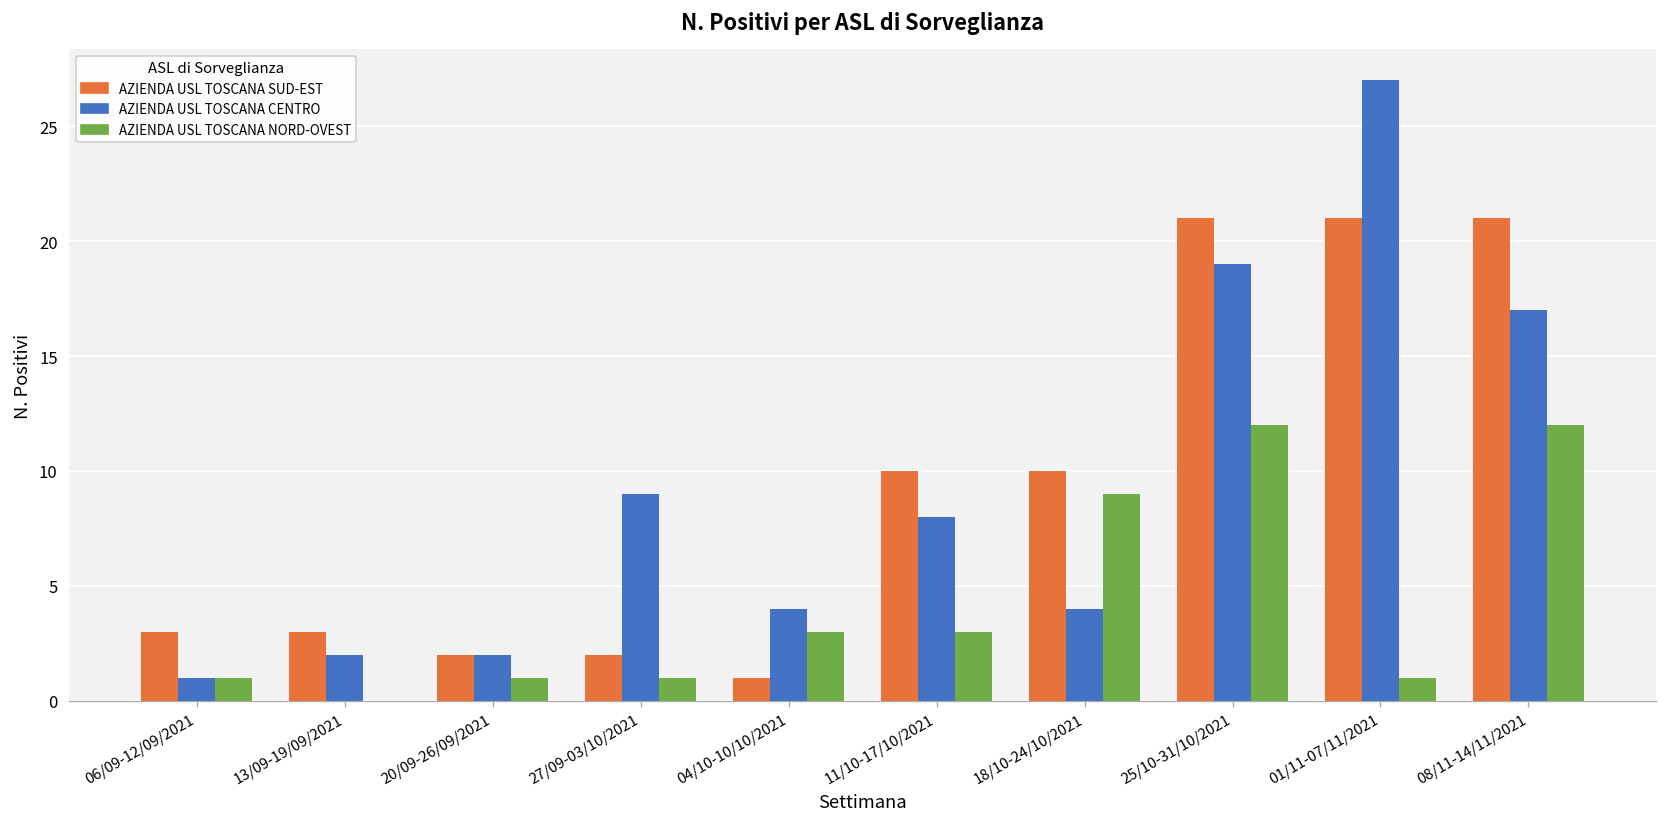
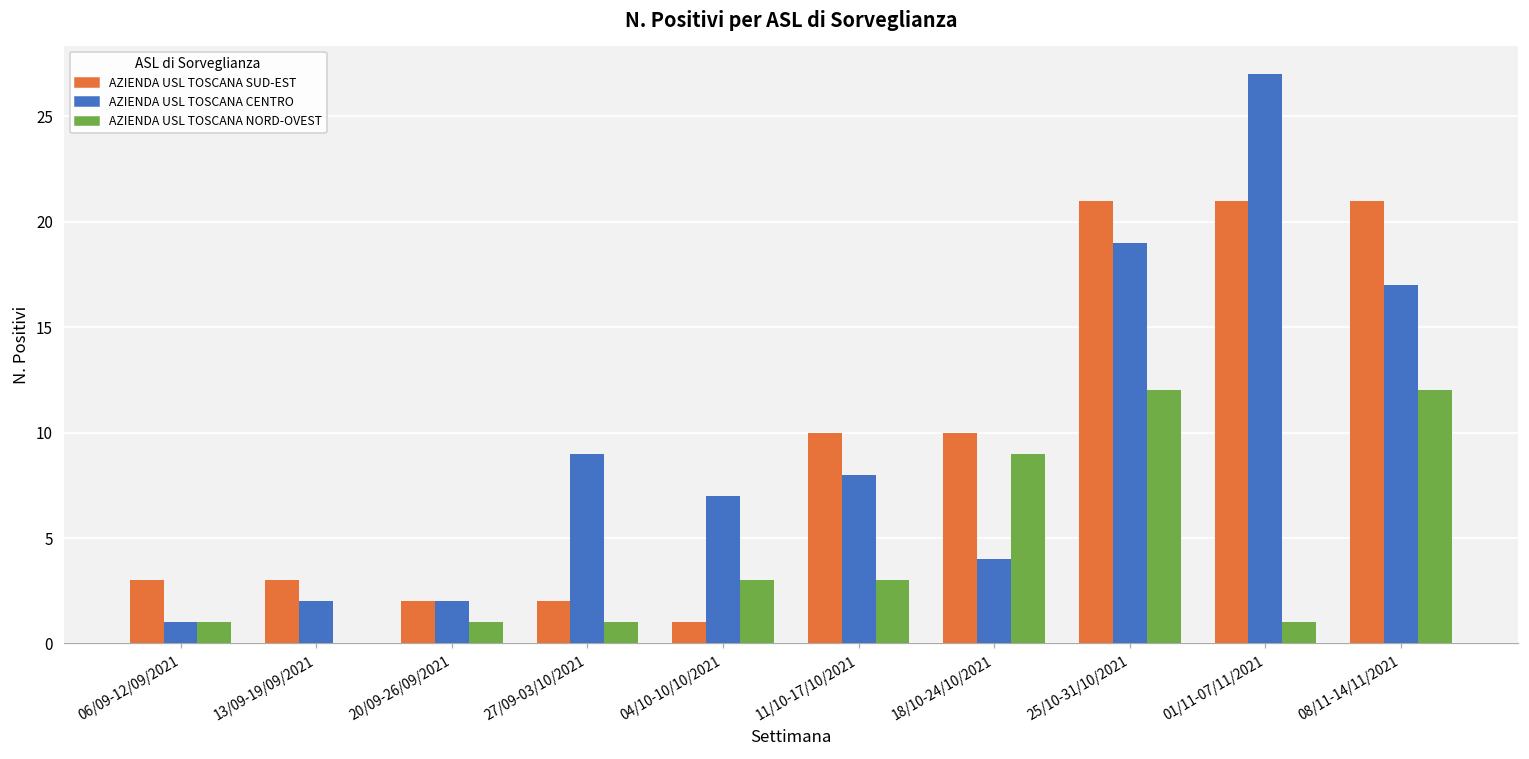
AZIENDA USL TOSCANA CENTRO, 04/10-10/10/2021: 4 -> 7
